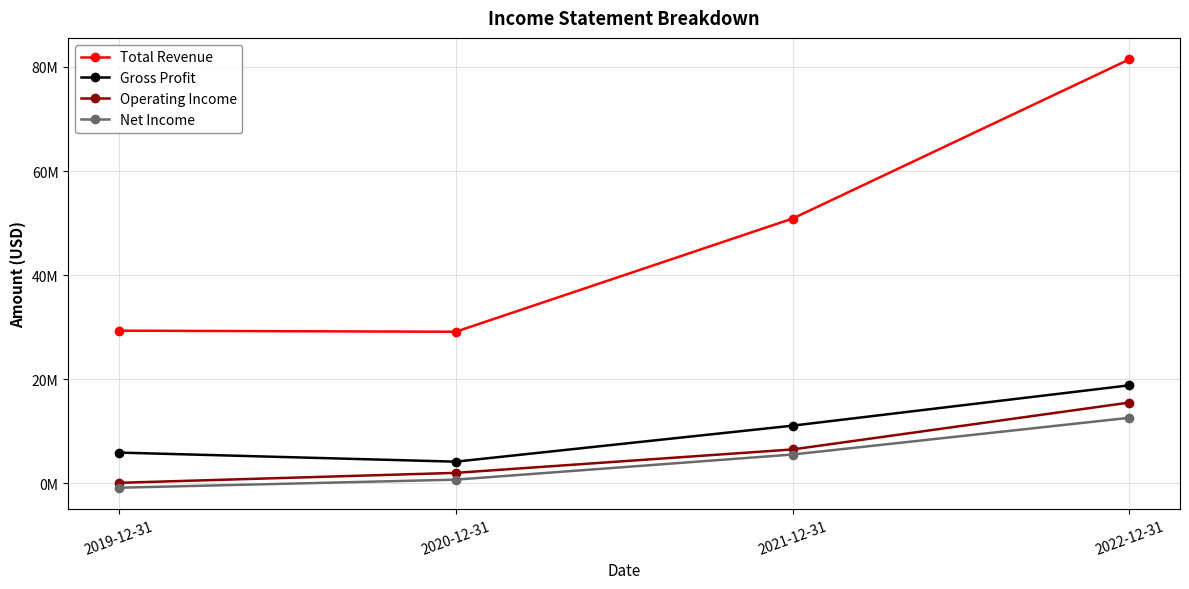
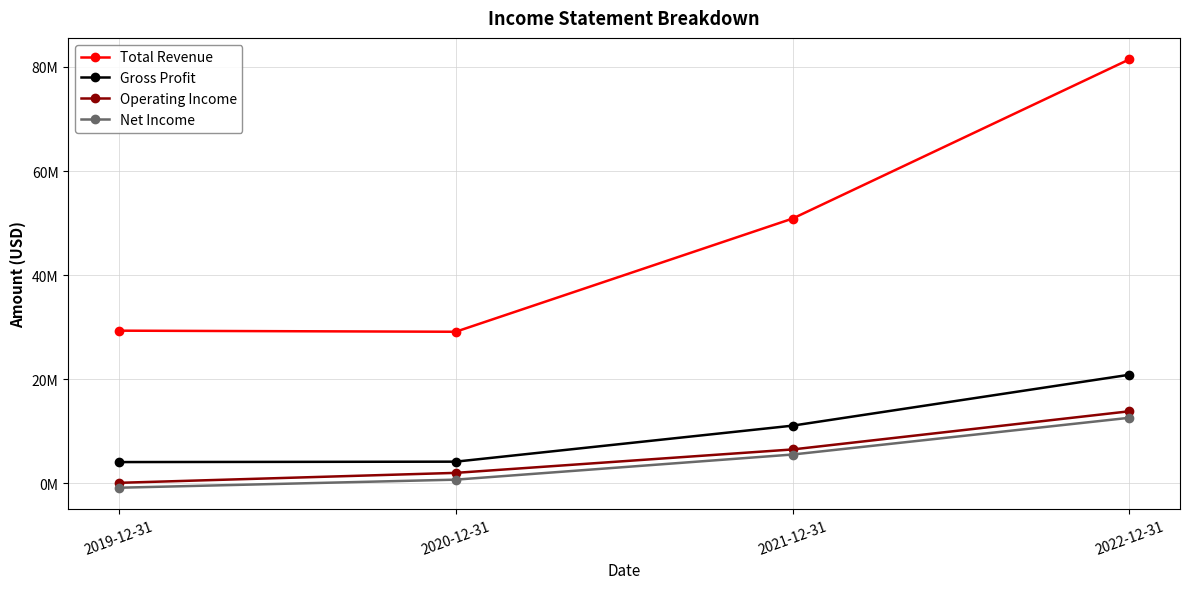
Gross Profit, 2019-12-31: 6000000 -> 4000000
Gross Profit, 2022-12-31: 19000000 -> 21000000
Operating Income, 2022-12-31: 16000000 -> 14000000
